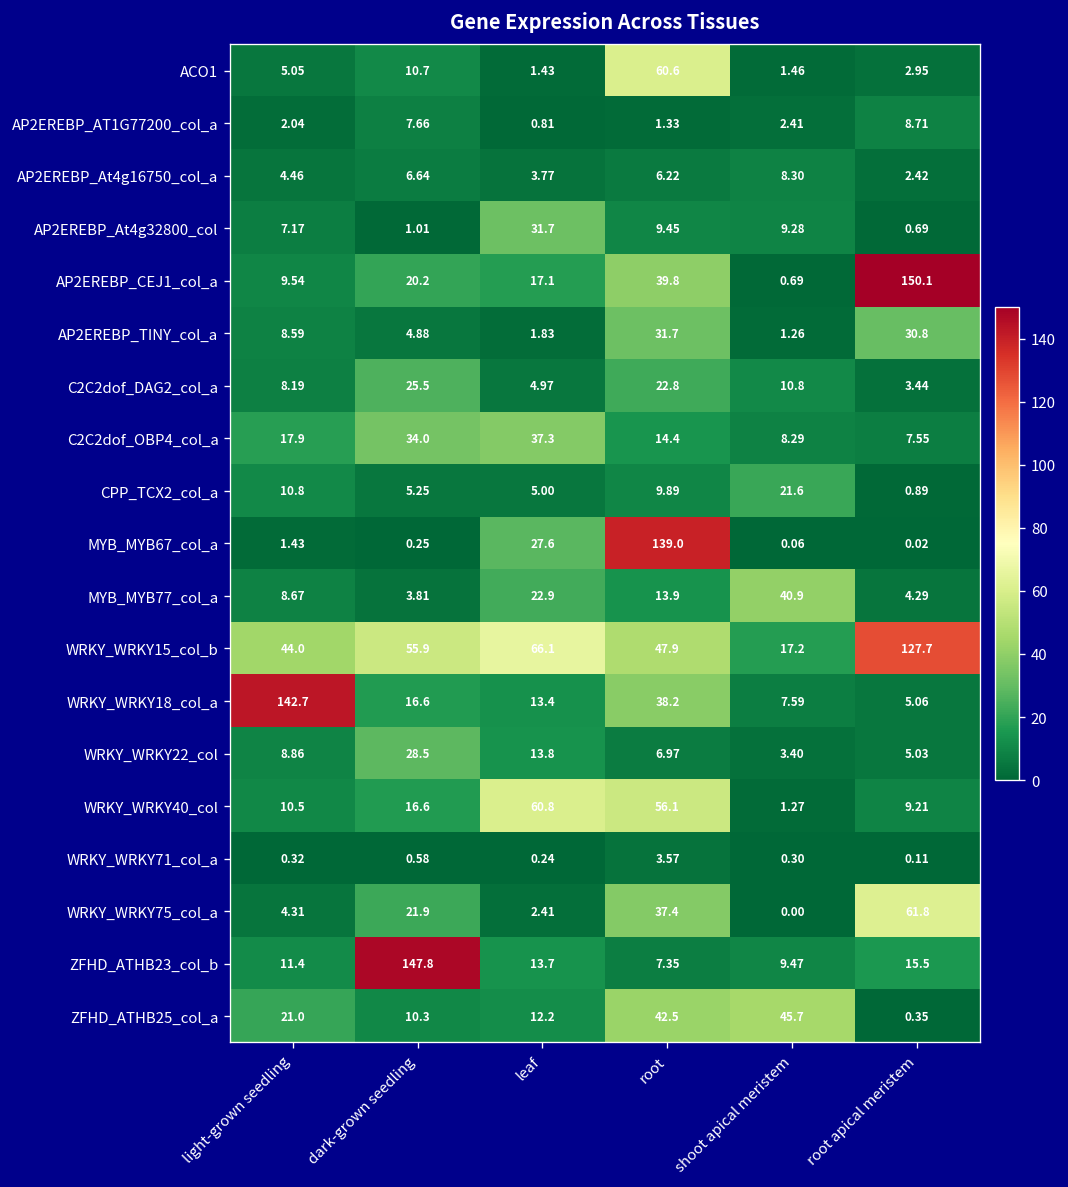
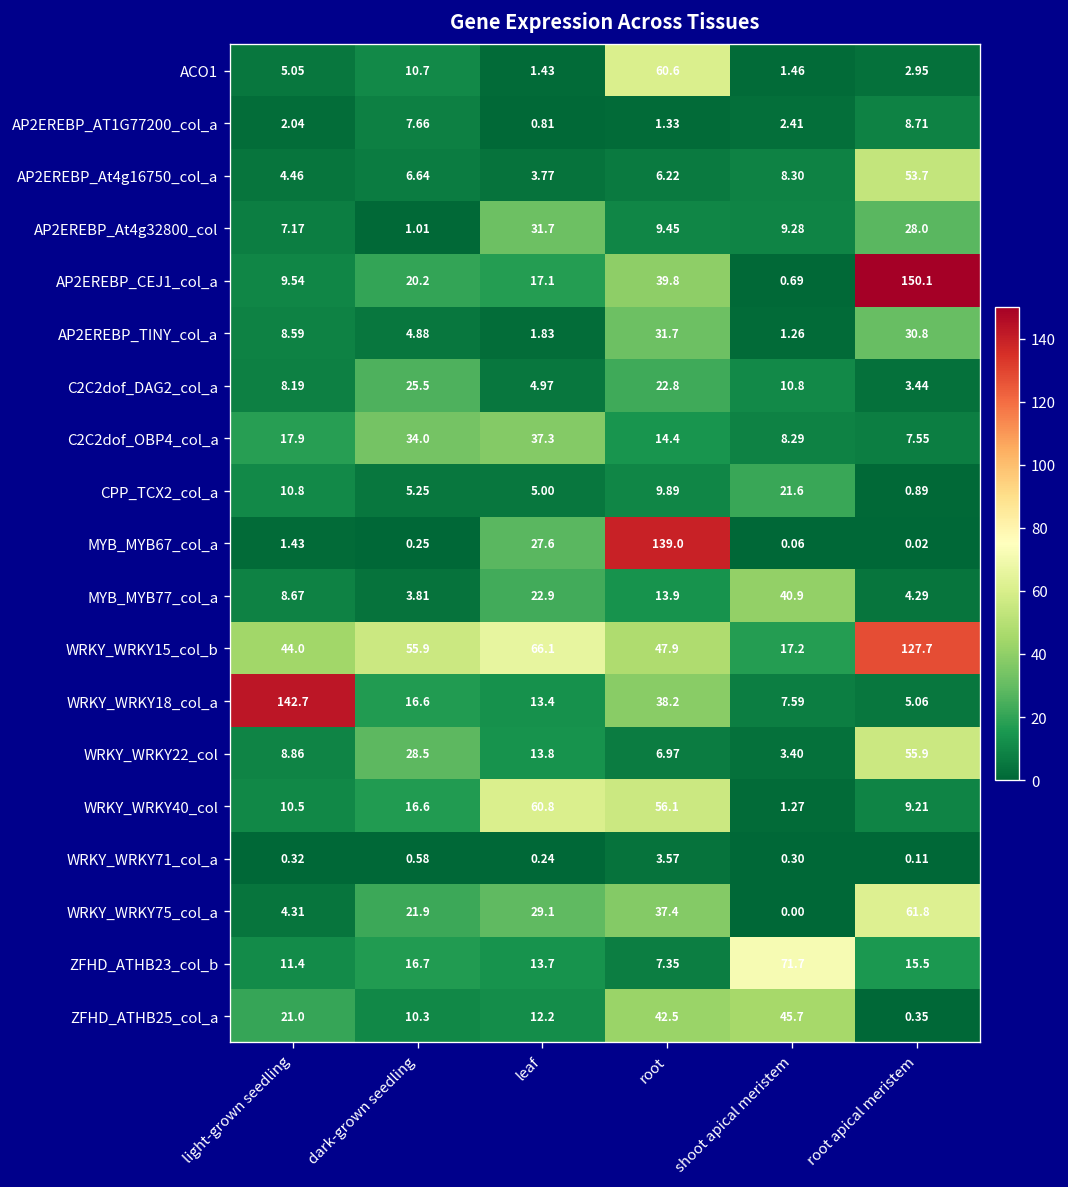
AP2EREBP_At4g16750_col_a, root apical meristem: 2.42 -> 53.7
AP2EREBP_At4g32800_col, root apical meristem: 0.69 -> 28.0
WRKY_WRKY22_col, root apical meristem: 5.03 -> 55.9
WRKY_WRKY75_col_a, leaf: 2.41 -> 29.1
ZFHD_ATHB23_col_b, dark-grown seedling: 147.8 -> 16.7
ZFHD_ATHB23_col_b, shoot apical meristem: 9.47 -> 71.7
